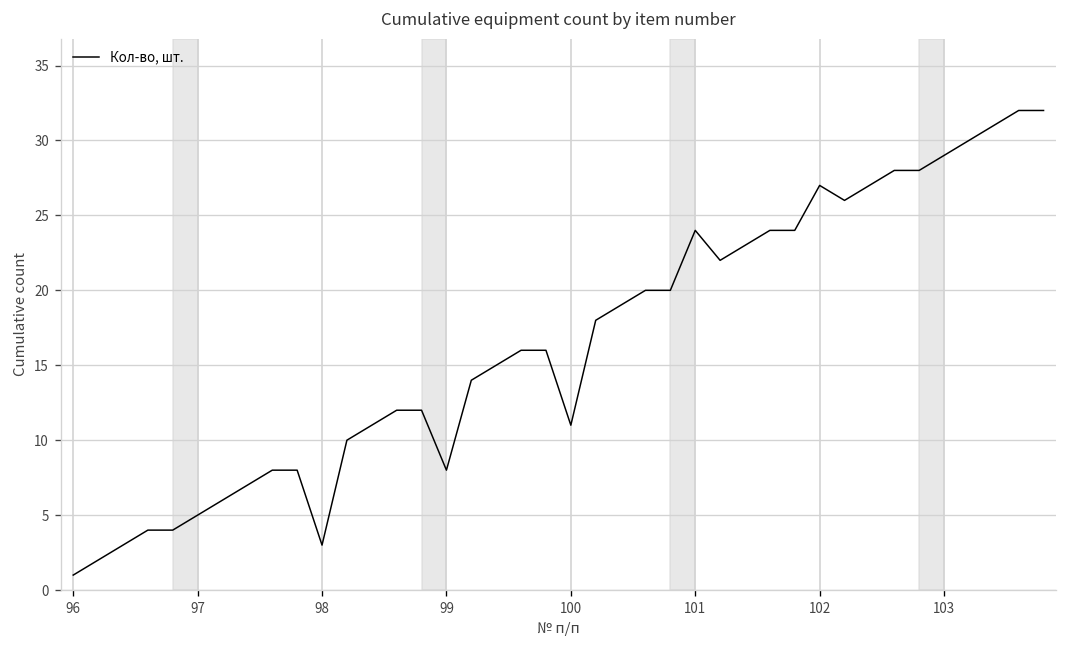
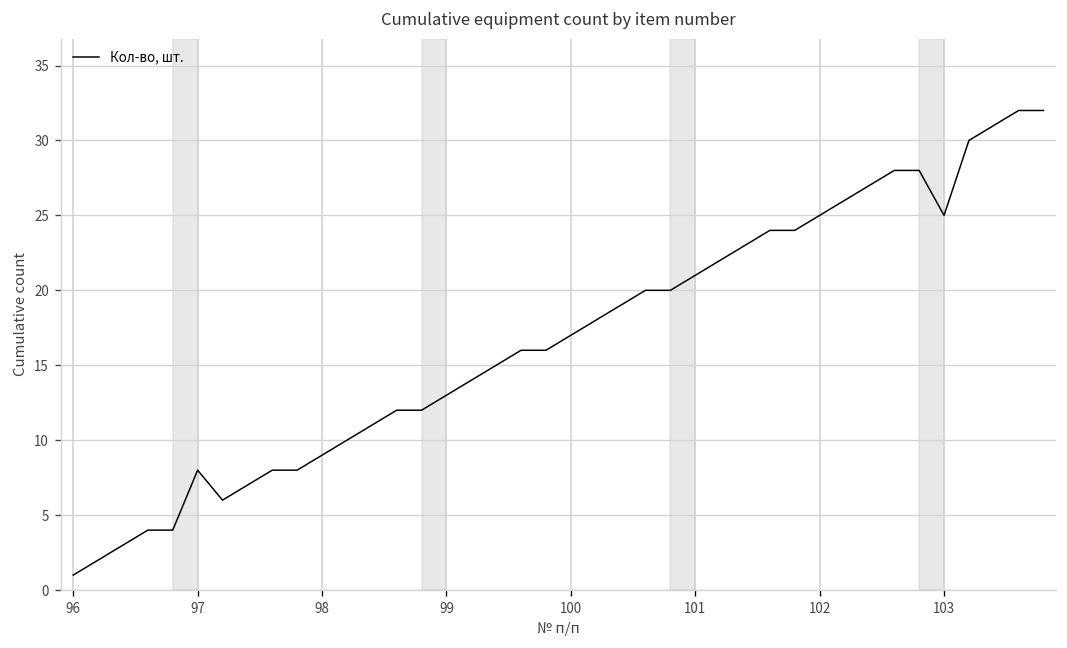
97: 5 -> 8
98: 3 -> 9
99: 8 -> 13
100: 11 -> 17
101: 24 -> 21
102: 27 -> 25
103: 29 -> 25
